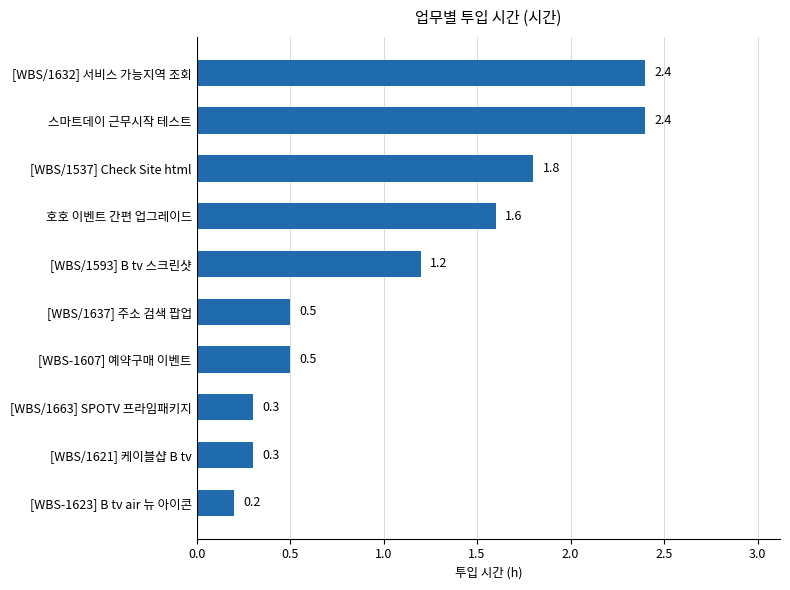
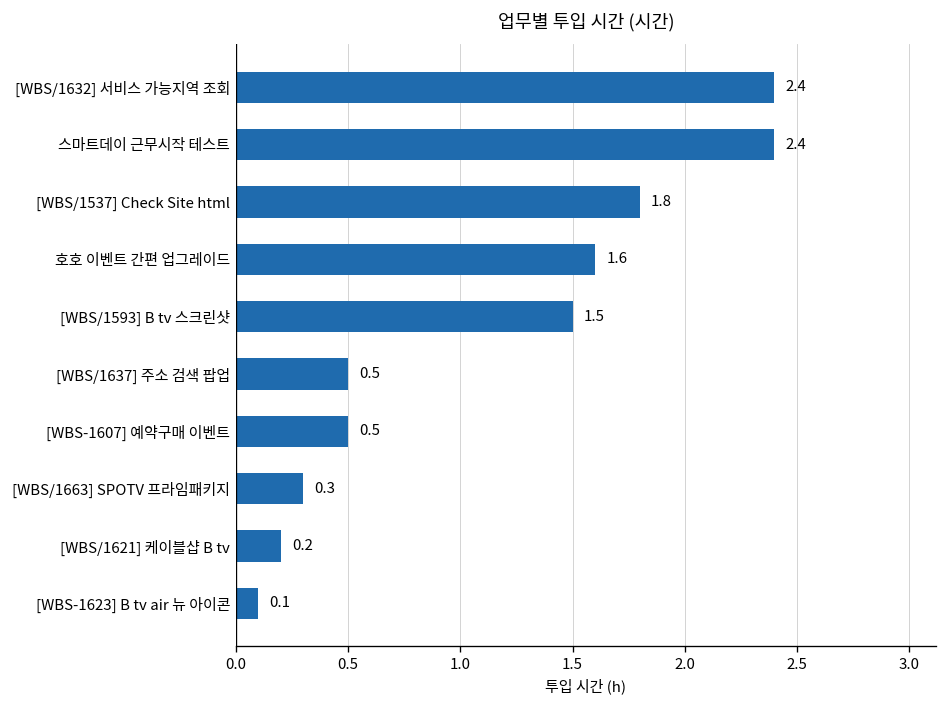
[WBS/1593] B tv 스크린샷: 1.2 -> 1.5
[WBS/1621] 케이블샵 B tv: 0.3 -> 0.2
[WBS-1623] B tv air 뉴 아이콘: 0.2 -> 0.1
